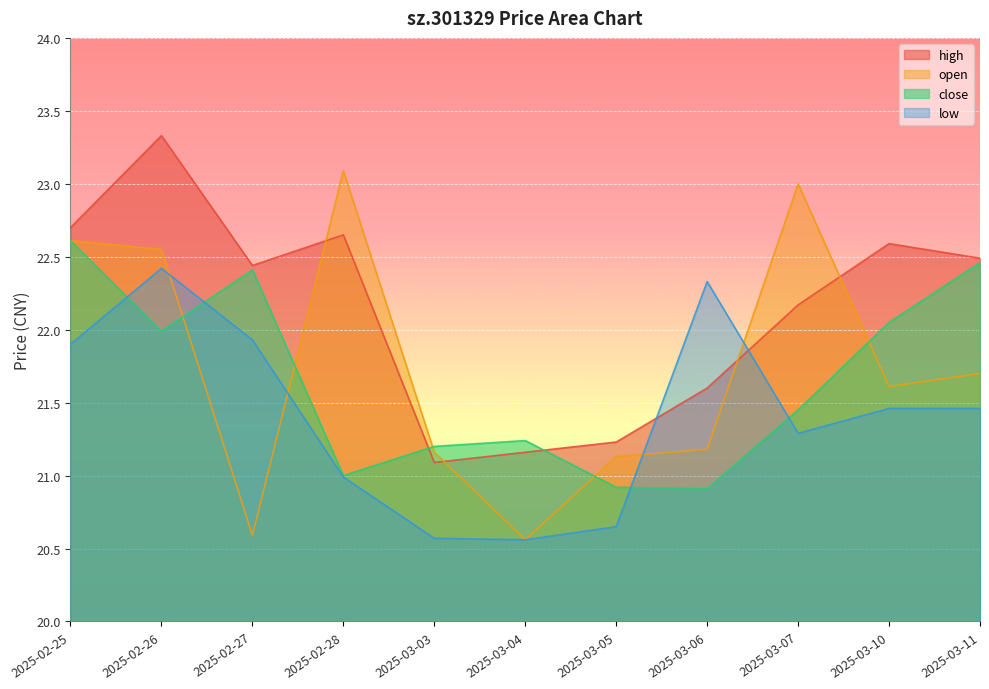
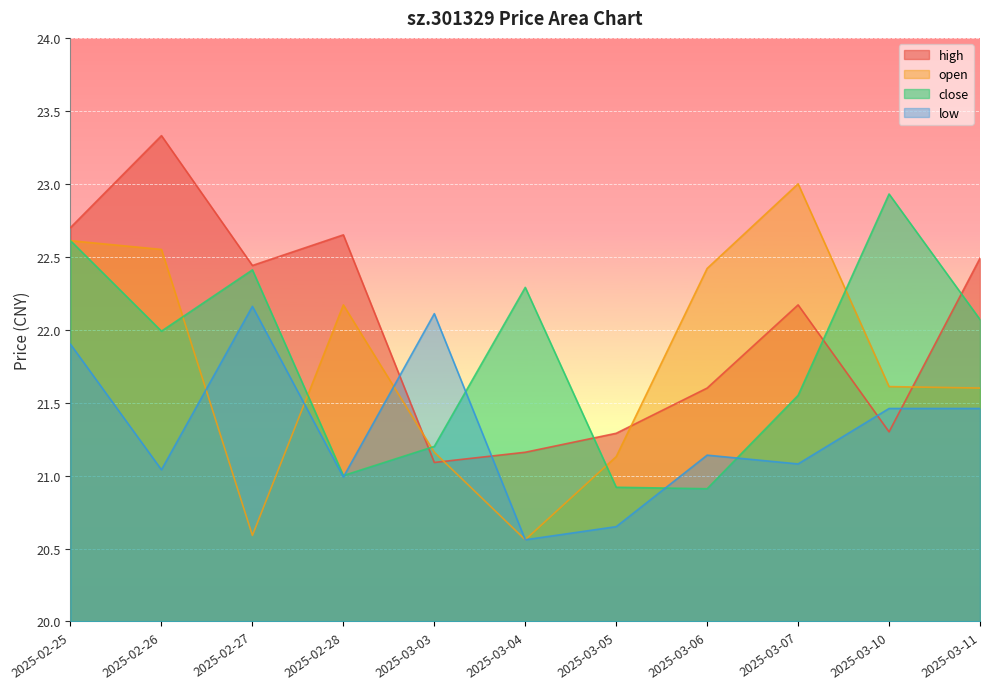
low, 2025-02-26: 22.42 -> 21.04
low, 2025-02-27: 21.93 -> 22.16
open, 2025-02-28: 23.09 -> 22.17
low, 2025-03-03: 20.57 -> 22.11
close, 2025-03-04: 21.24 -> 22.29
high, 2025-03-05: 21.23 -> 21.29
open, 2025-03-06: 21.18 -> 22.42
low, 2025-03-06: 22.33 -> 21.14
close, 2025-03-07: 21.45 -> 21.55
low, 2025-03-07: 21.29 -> 21.08
high, 2025-03-10: 22.59 -> 21.30
close, 2025-03-10: 22.05 -> 22.93
open, 2025-03-11: 21.7 -> 21.6
close, 2025-03-11: 22.46 -> 22.07
